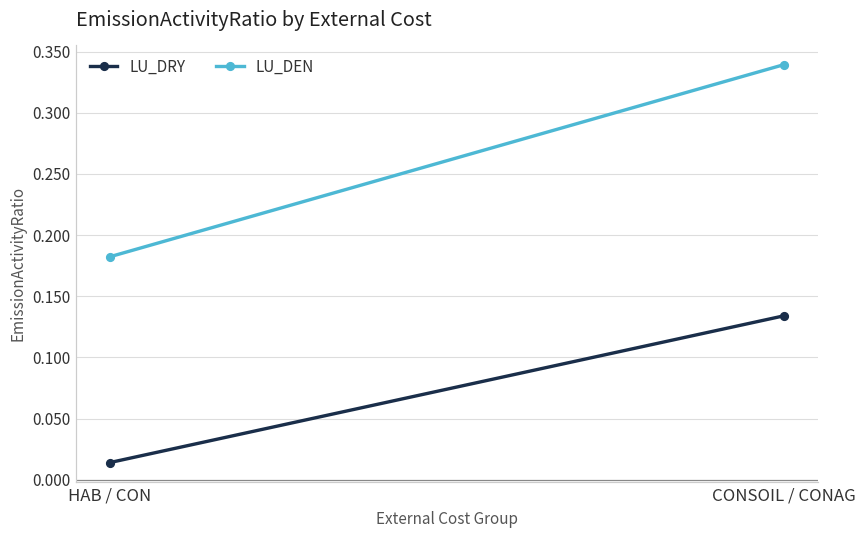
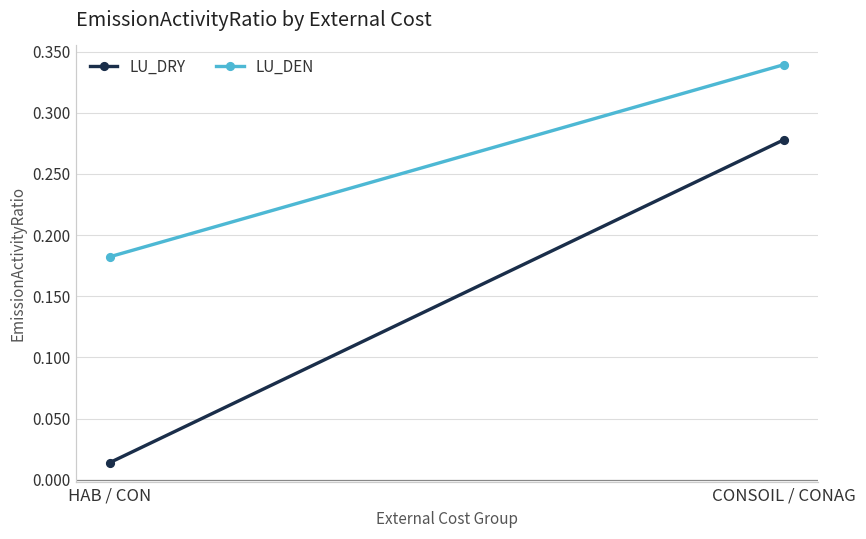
LU_DRY, CONSOIL / CONAG: 0.134 -> 0.278
